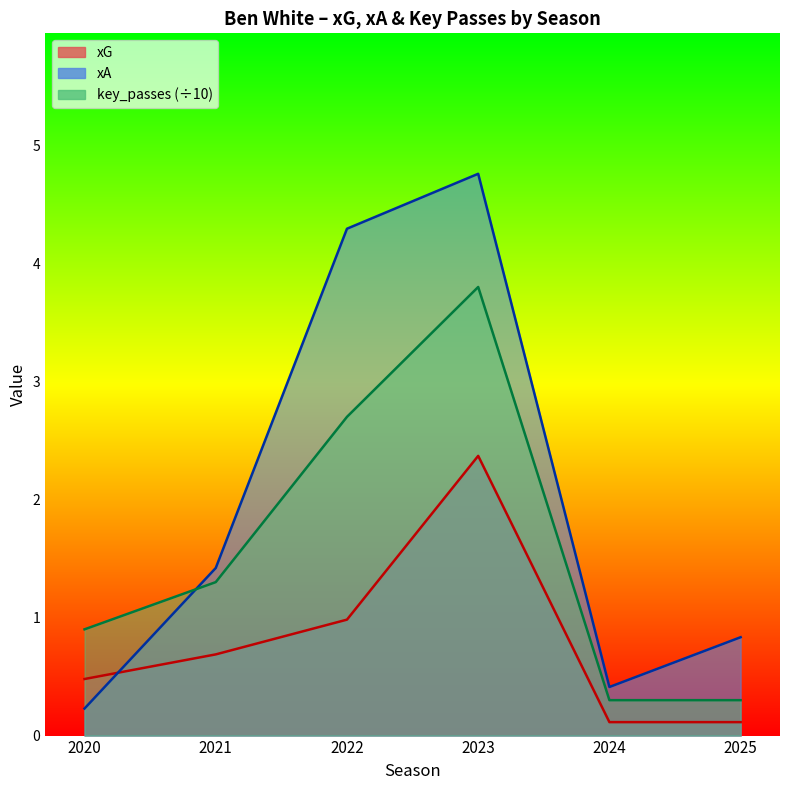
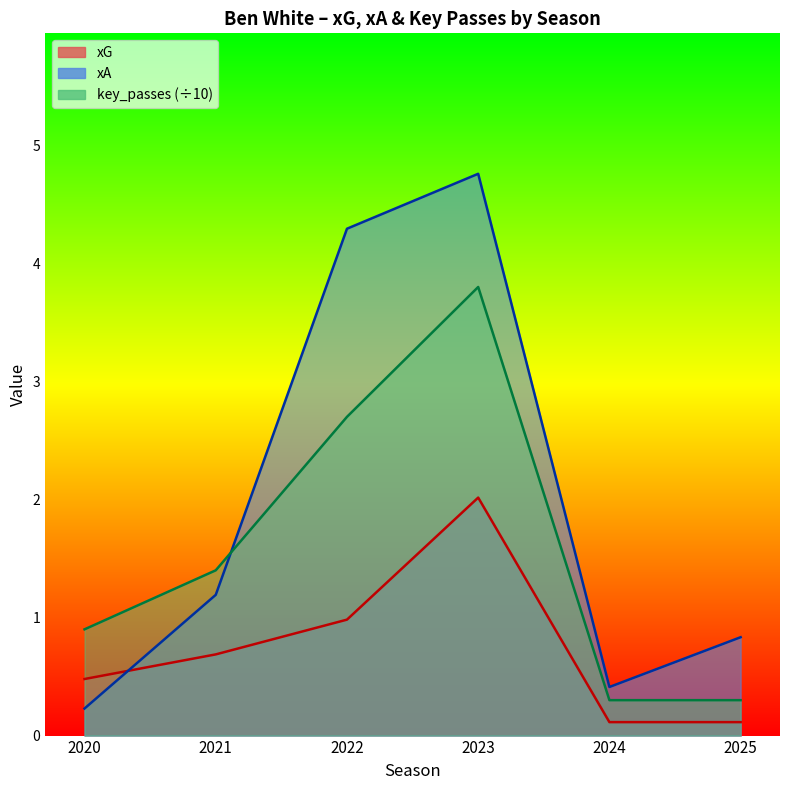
xA, 2021: 1.42 -> 1.19
key_passes (÷10), 2021: 1.30 -> 1.40
xG, 2023: 2.37 -> 2.02
